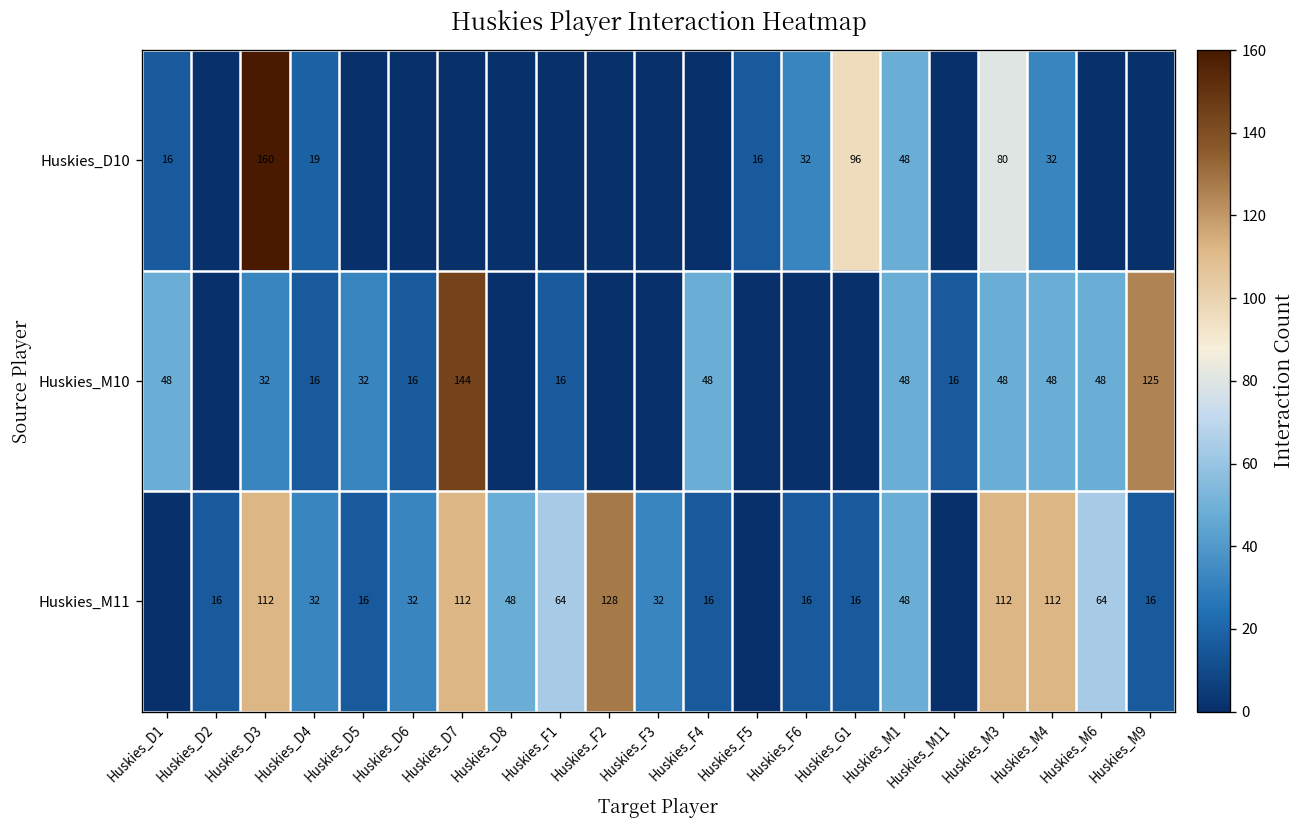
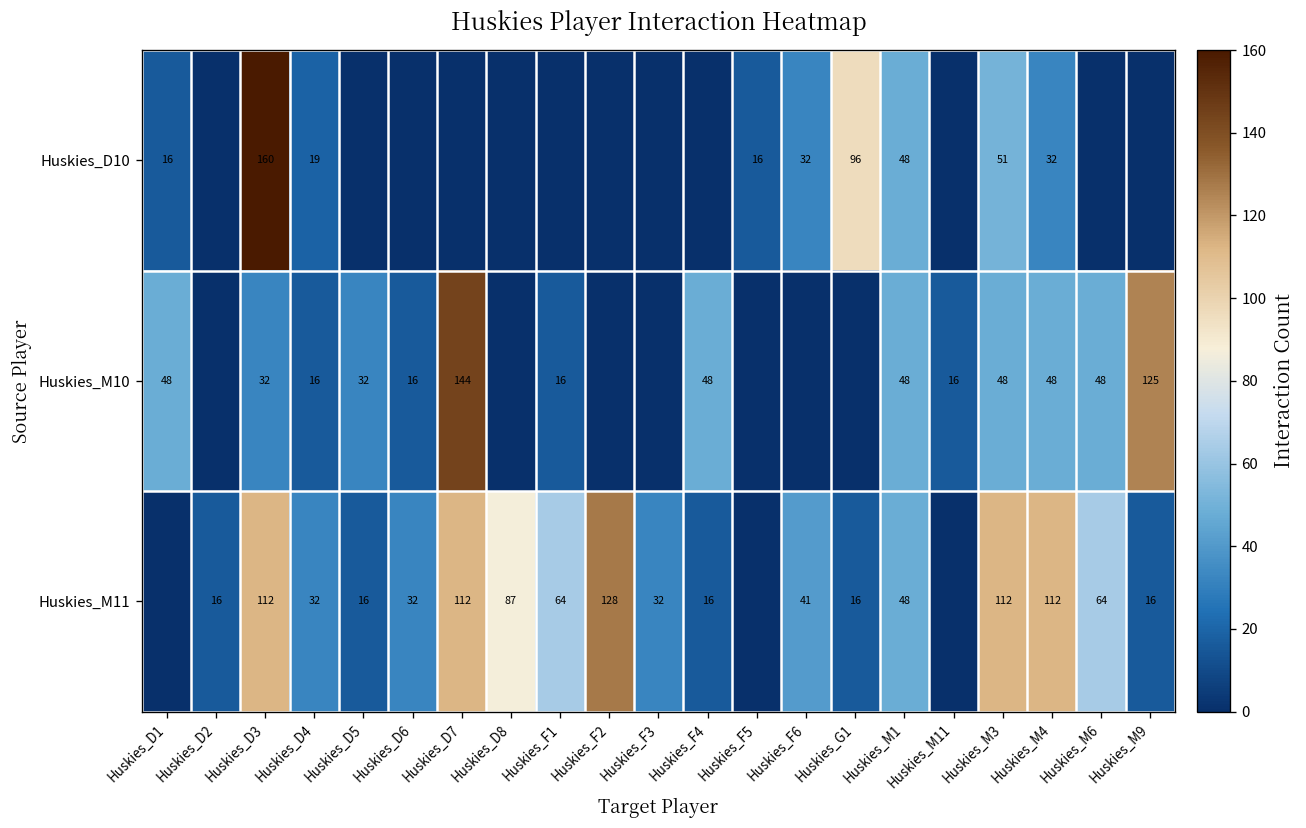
Huskies_D10, Huskies_M3: 80 -> 51
Huskies_M11, Huskies_D8: 48 -> 87
Huskies_M11, Huskies_F6: 16 -> 41
